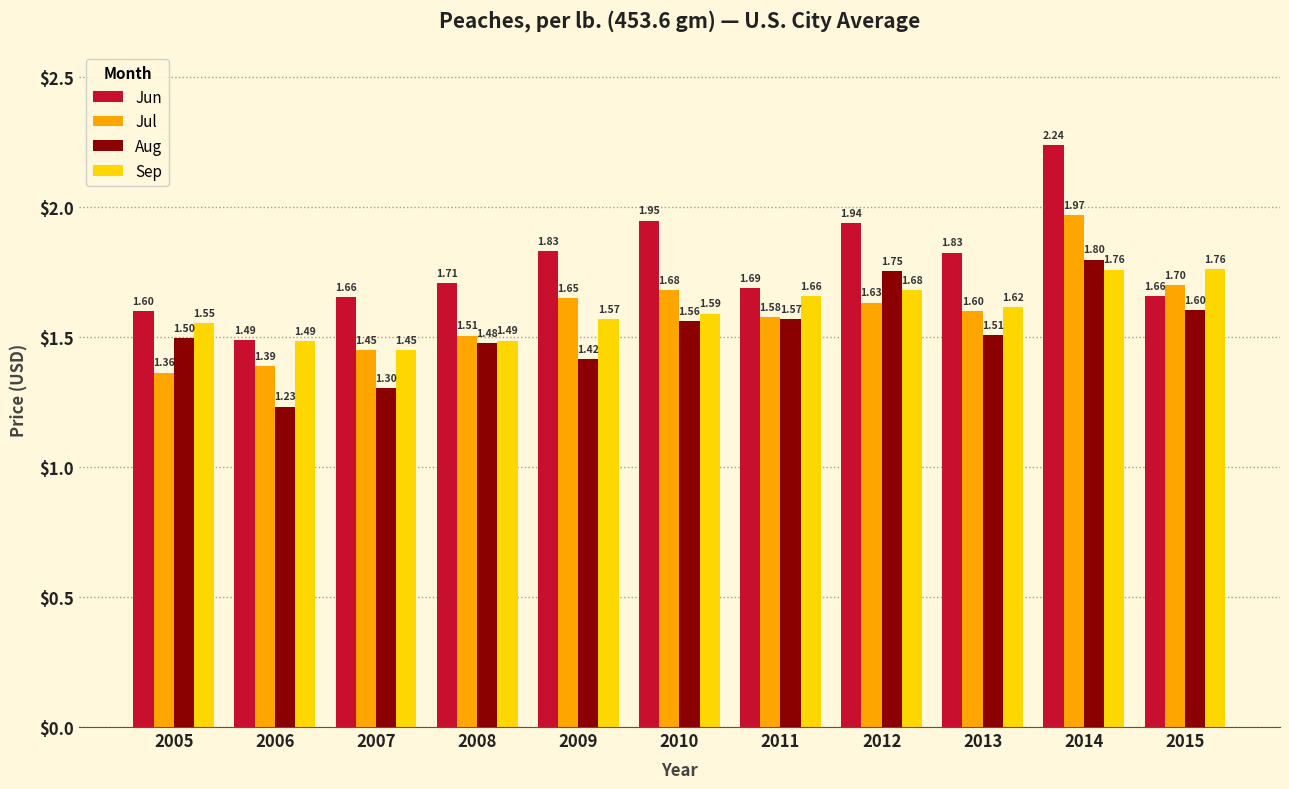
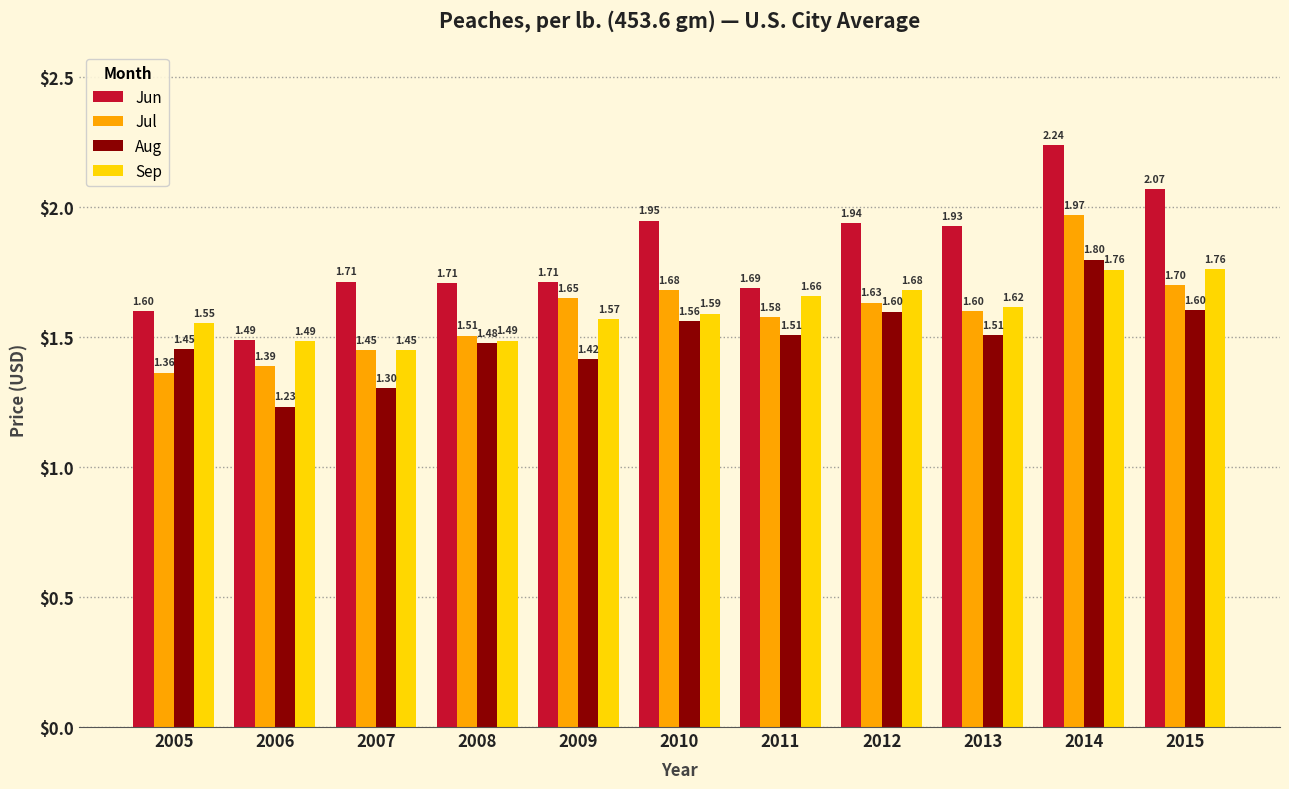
Aug, 2005: 1.50 -> 1.45
Jun, 2007: 1.66 -> 1.71
Jun, 2009: 1.83 -> 1.71
Aug, 2011: 1.57 -> 1.51
Aug, 2012: 1.75 -> 1.60
Jun, 2013: 1.83 -> 1.93
Jun, 2015: 1.66 -> 2.07
